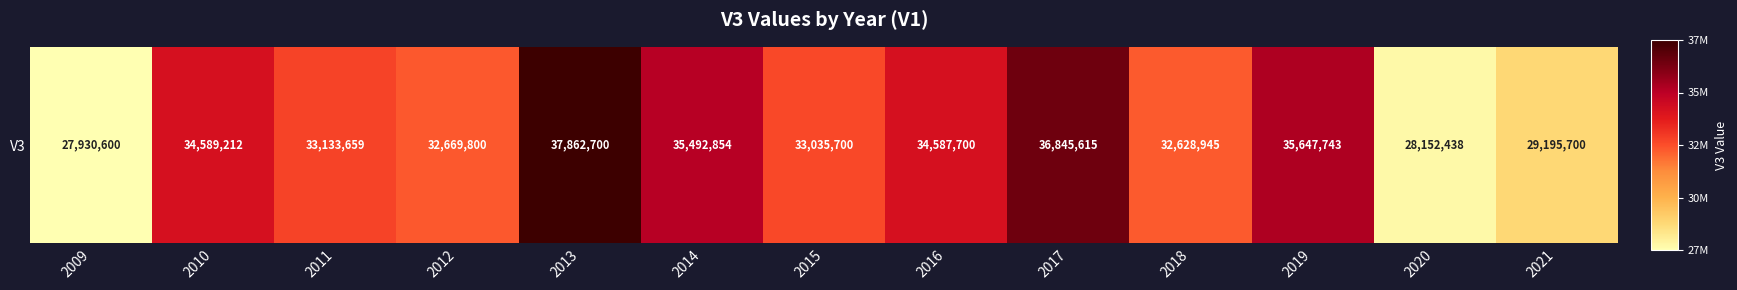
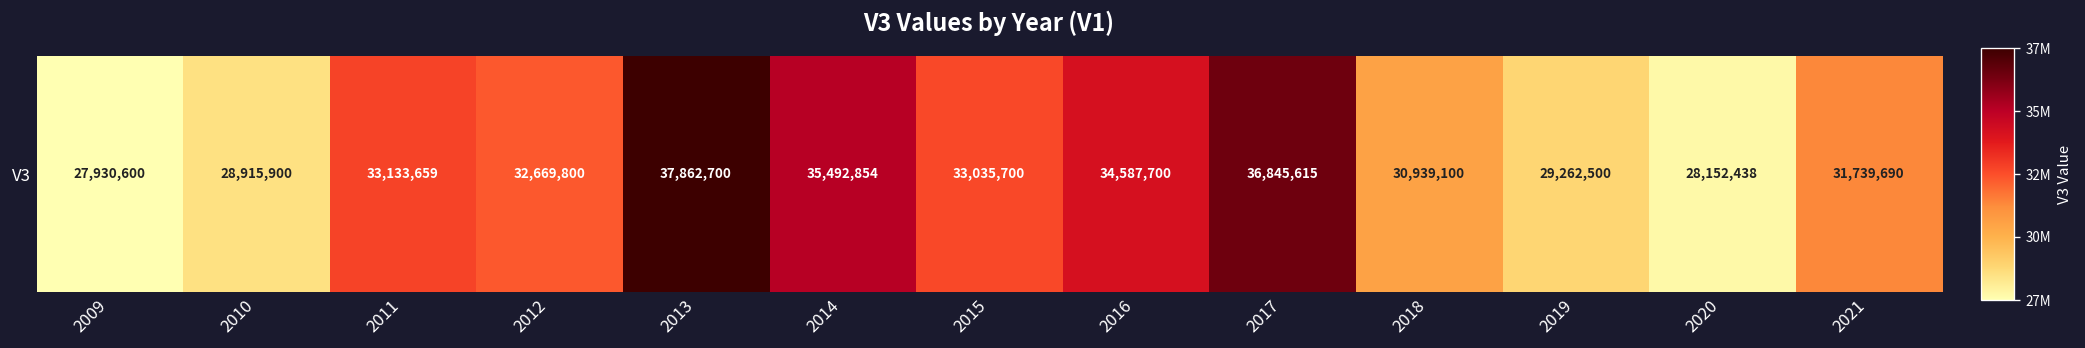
V3, 2010: 34,589,212 -> 28,915,900
V3, 2018: 32,628,945 -> 30,939,100
V3, 2019: 35,647,743 -> 29,262,500
V3, 2021: 29,195,700 -> 31,739,690
